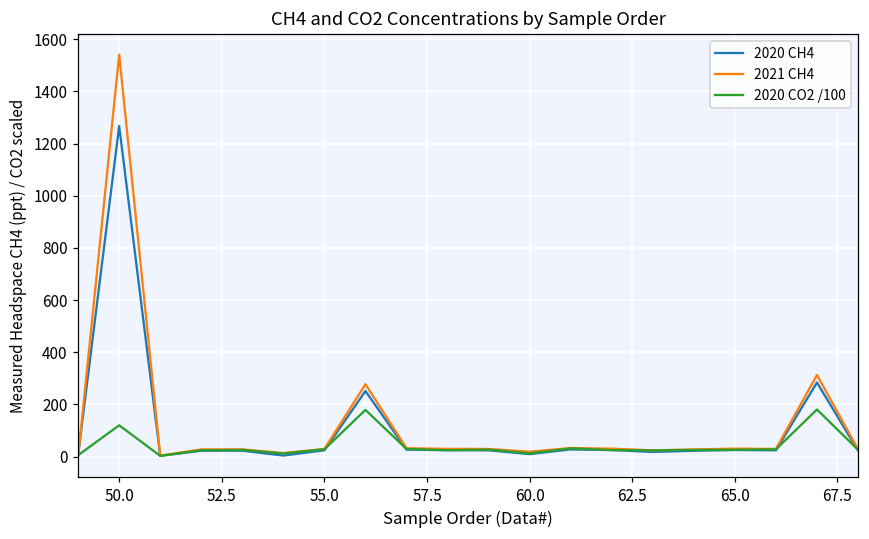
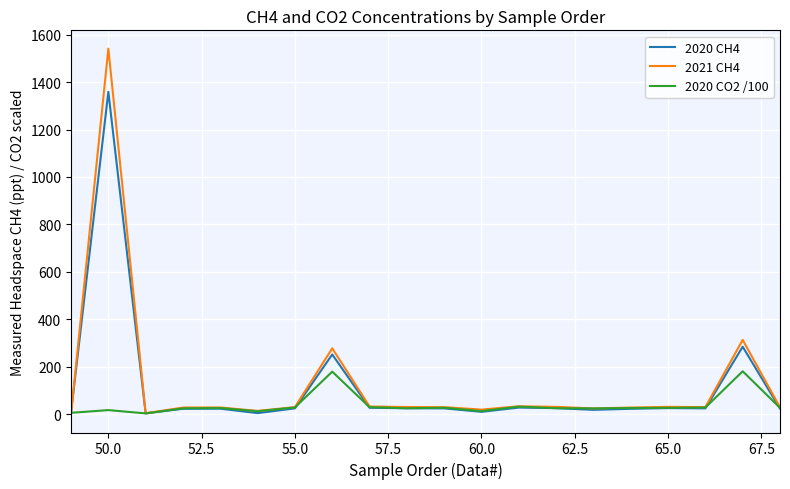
2020 CH4, 50.0: 1270 -> 1360
2020 CO2 /100, 50.0: 120 -> 20
